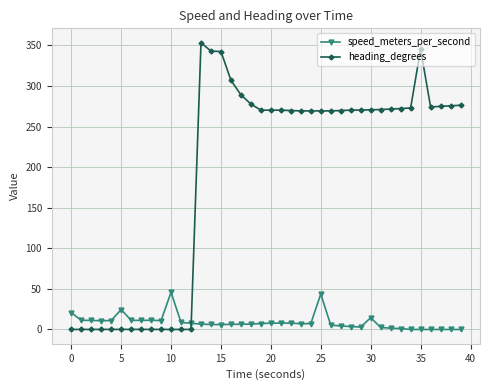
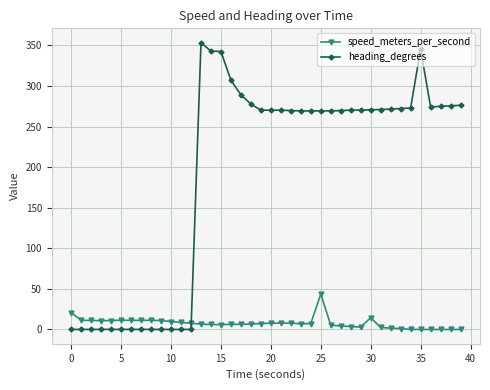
speed_meters_per_second, 5: 20 -> 10
speed_meters_per_second, 10: 50 -> 10
